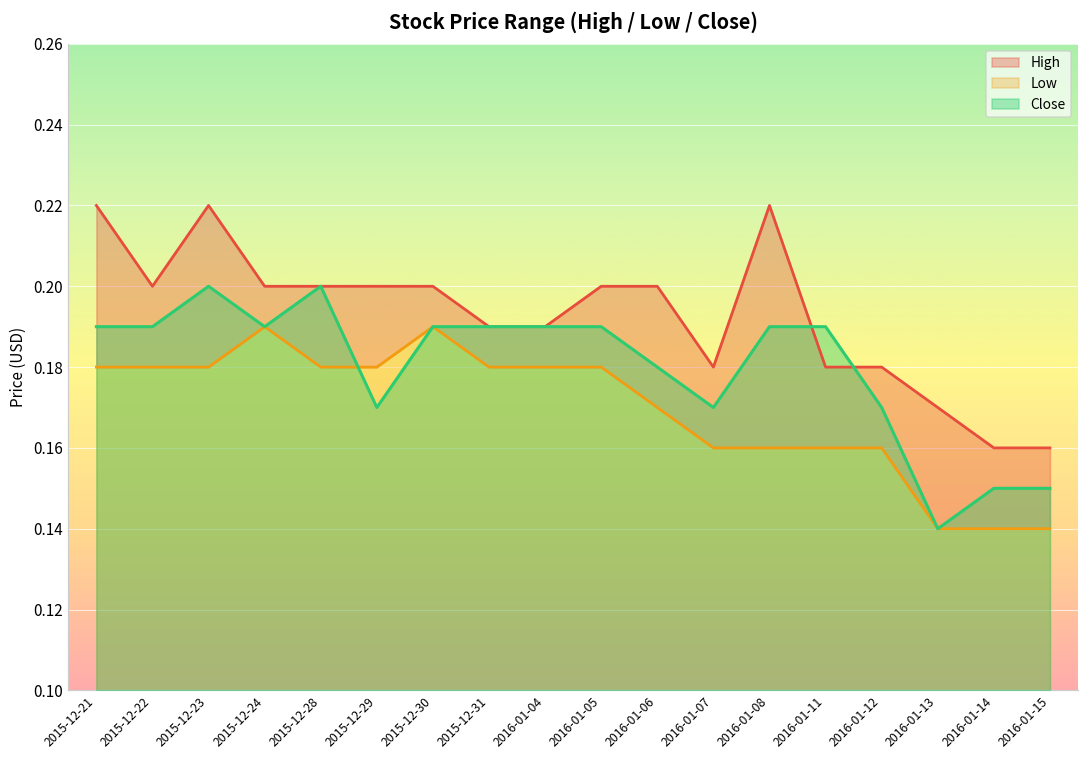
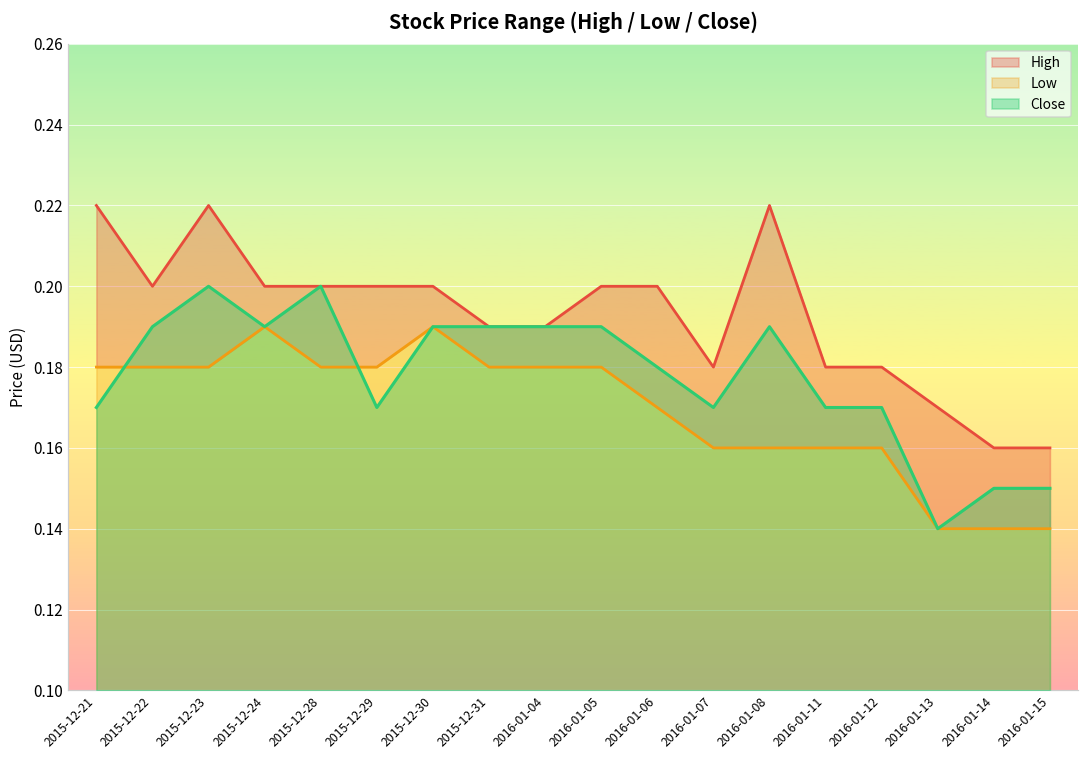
Close, 2015-12-21: 0.19 -> 0.17
Close, 2016-01-11: 0.19 -> 0.17
